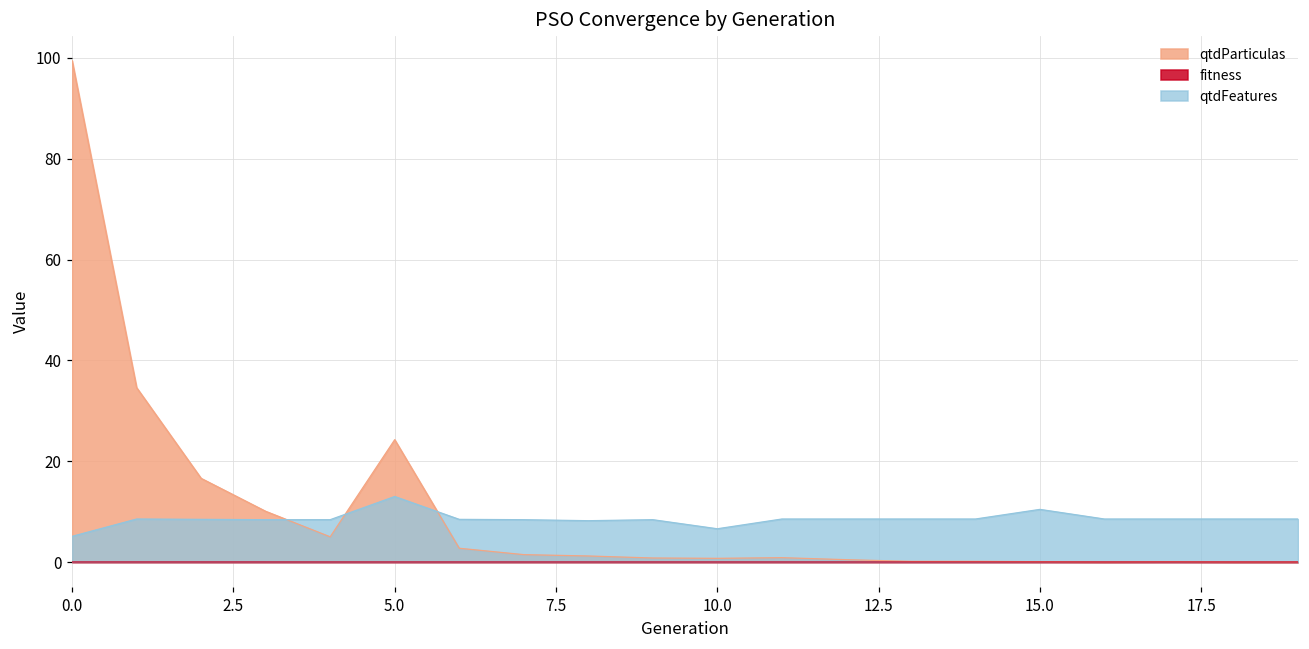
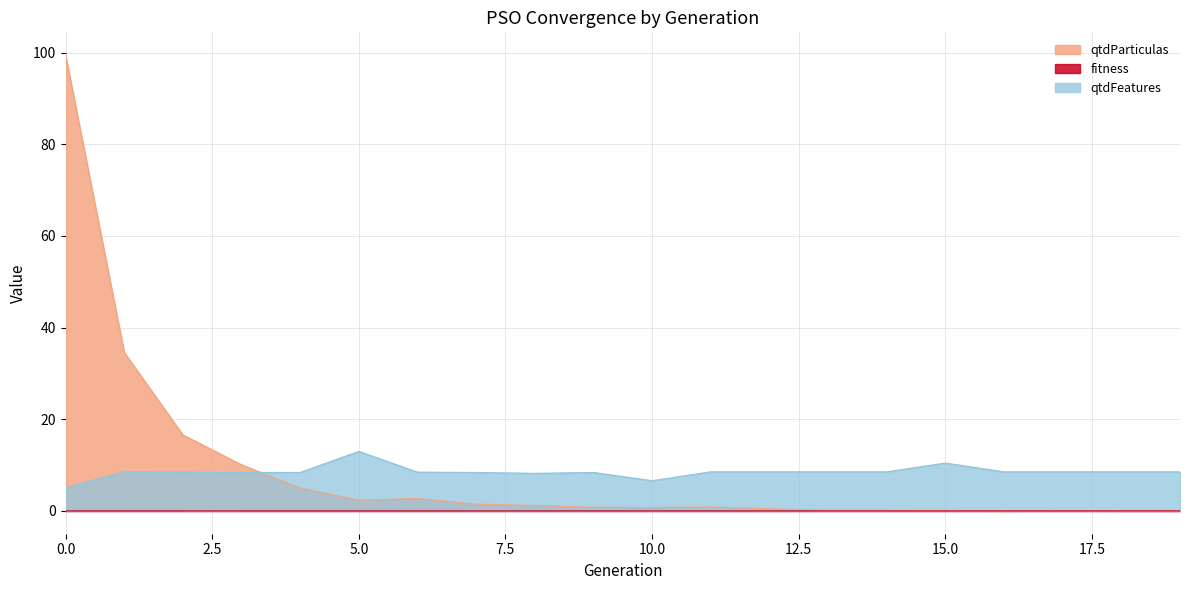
qtdParticulas, 5.0: 24 -> 2
